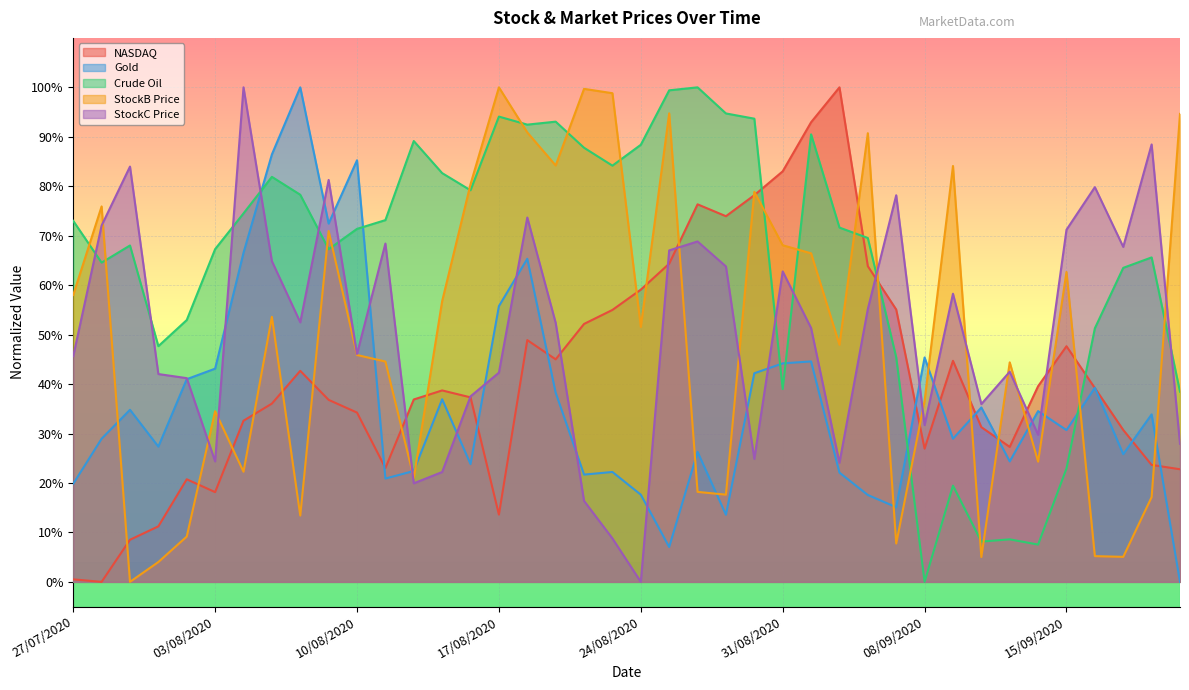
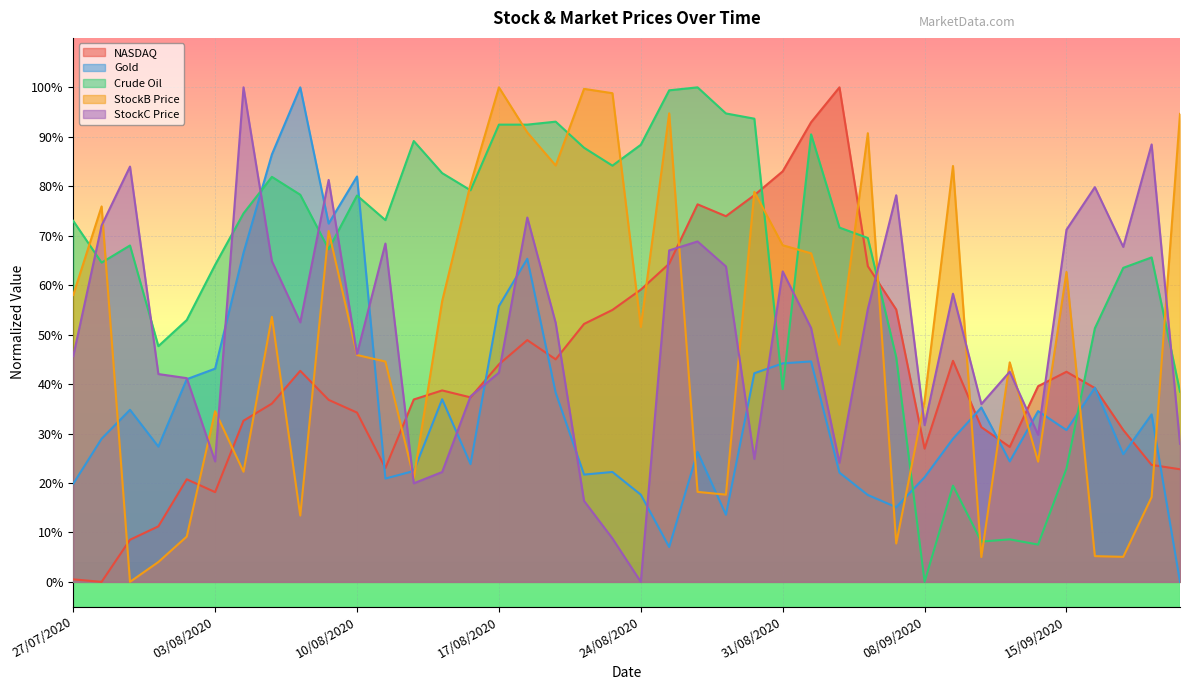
Crude Oil, 03/08/2020: 67% -> 64%
Gold, 10/08/2020: 85% -> 82%
Crude Oil, 10/08/2020: 71% -> 78%
NASDAQ, 17/08/2020: 14% -> 44%
Crude Oil, 17/08/2020: 94% -> 92%
Gold, 08/09/2020: 45% -> 21%
NASDAQ, 15/09/2020: 48% -> 42%
